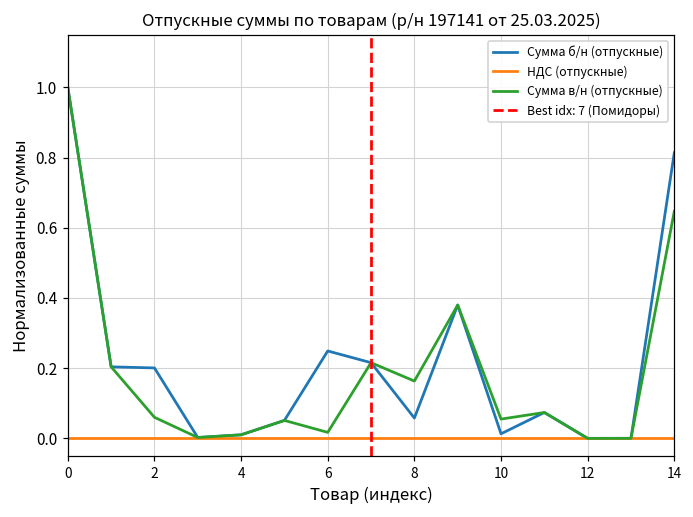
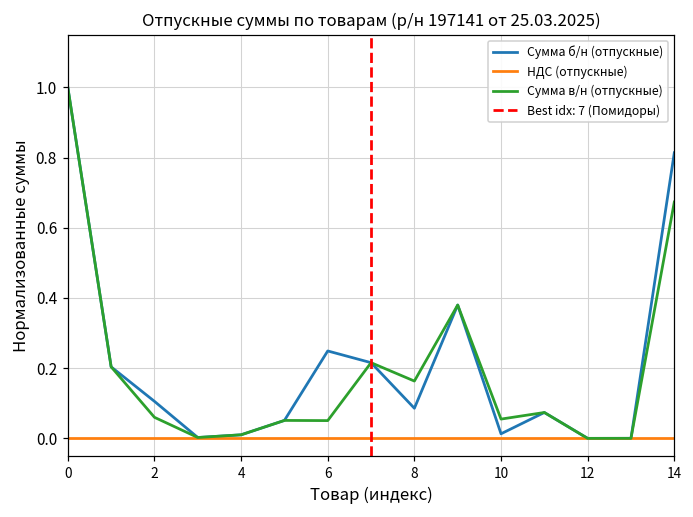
Сумма б/н (отпускные), 2: 0.20 -> 0.11
Сумма в/н (отпускные), 6: 0.02 -> 0.05
Сумма б/н (отпускные), 8: 0.06 -> 0.09
Сумма в/н (отпускные), 14: 0.65 -> 0.67
